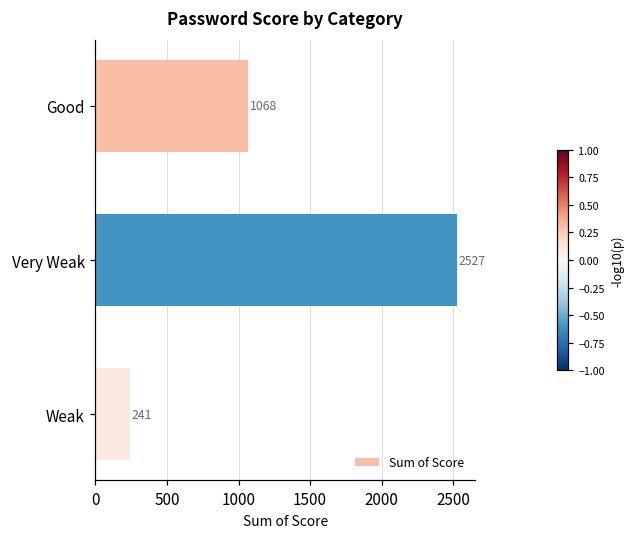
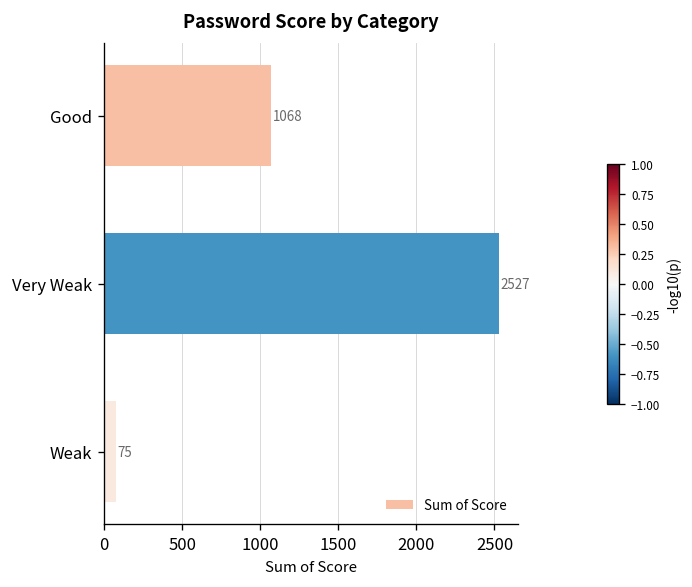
Weak: 241 -> 75
